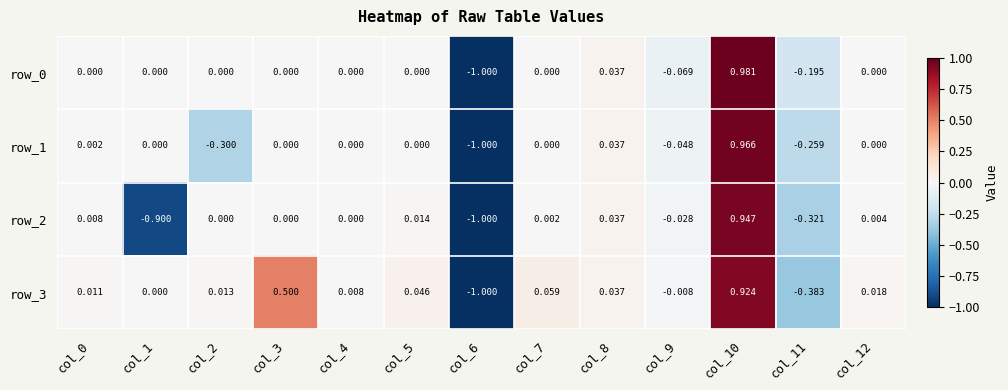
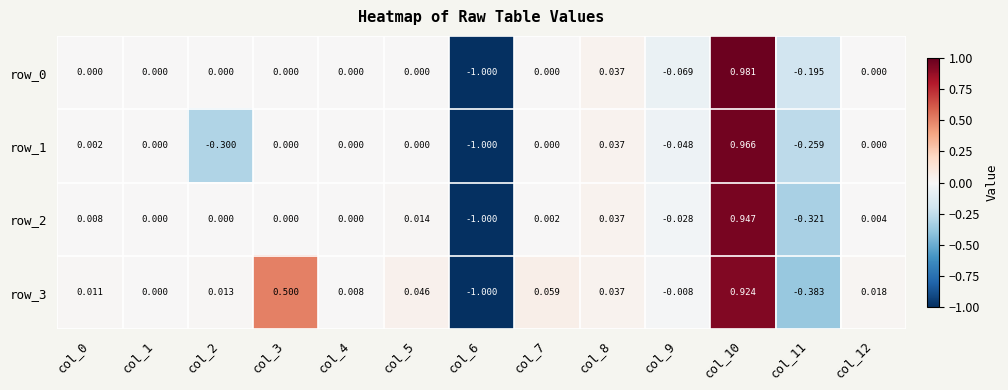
row_2, col_1: -0.900 -> 0.000
